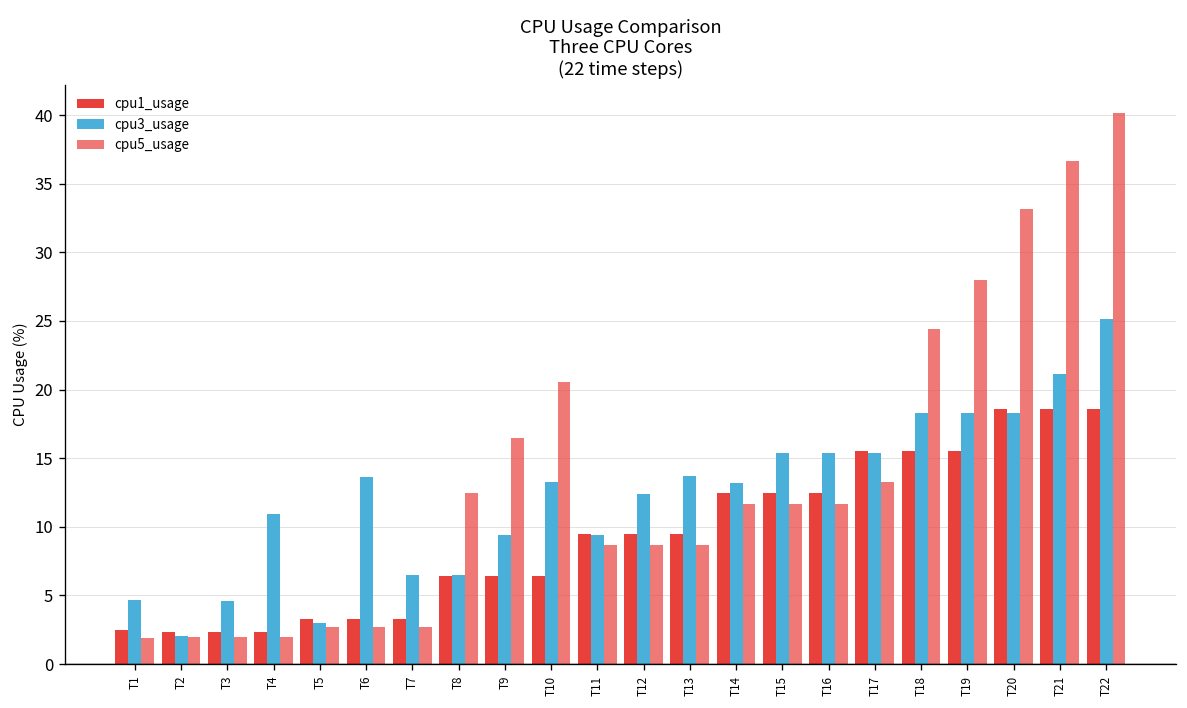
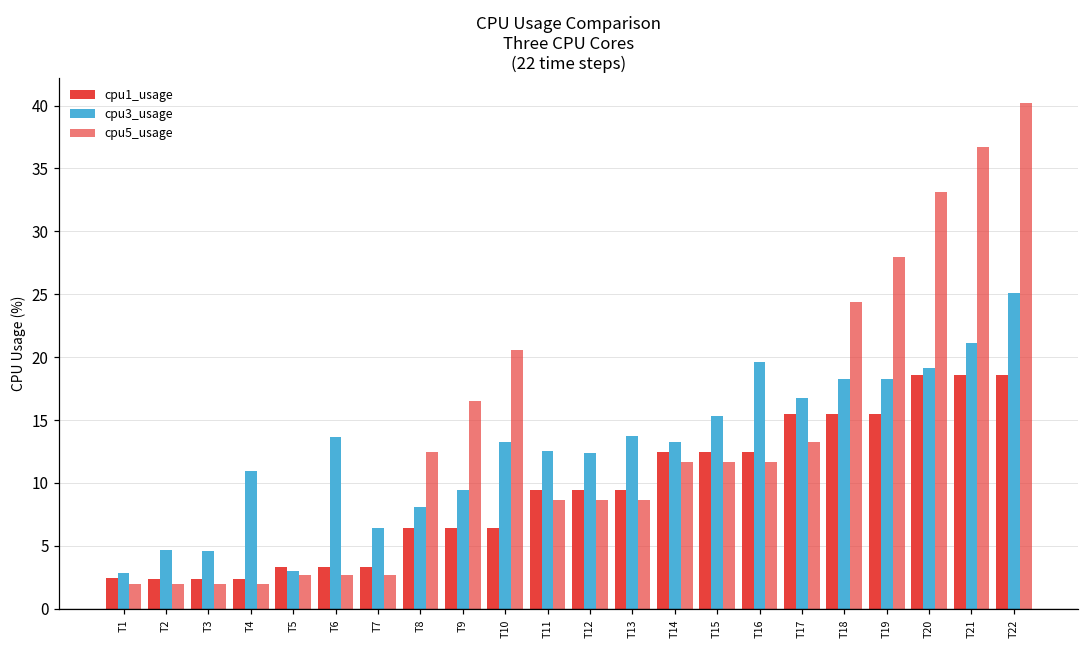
cpu3_usage, T1: 4.6 -> 2.9
cpu3_usage, T2: 2.0 -> 4.6
cpu3_usage, T8: 6.5 -> 8.1
cpu3_usage, T11: 9.4 -> 12.6
cpu3_usage, T16: 15.3 -> 19.6
cpu3_usage, T17: 15.3 -> 16.8
cpu3_usage, T20: 18.3 -> 19.1
